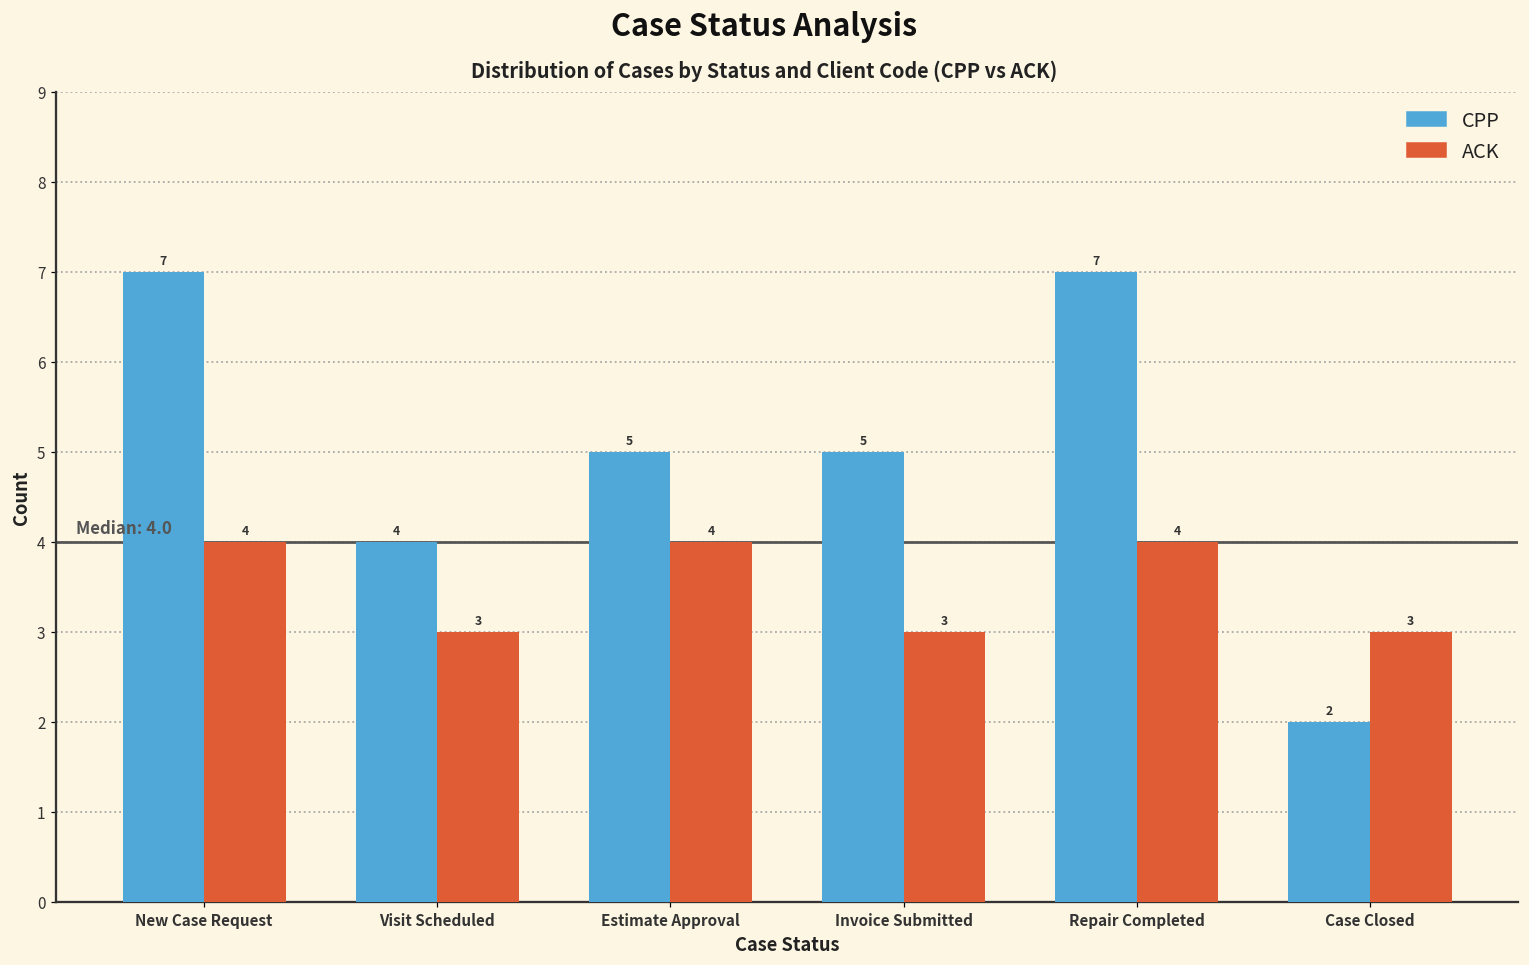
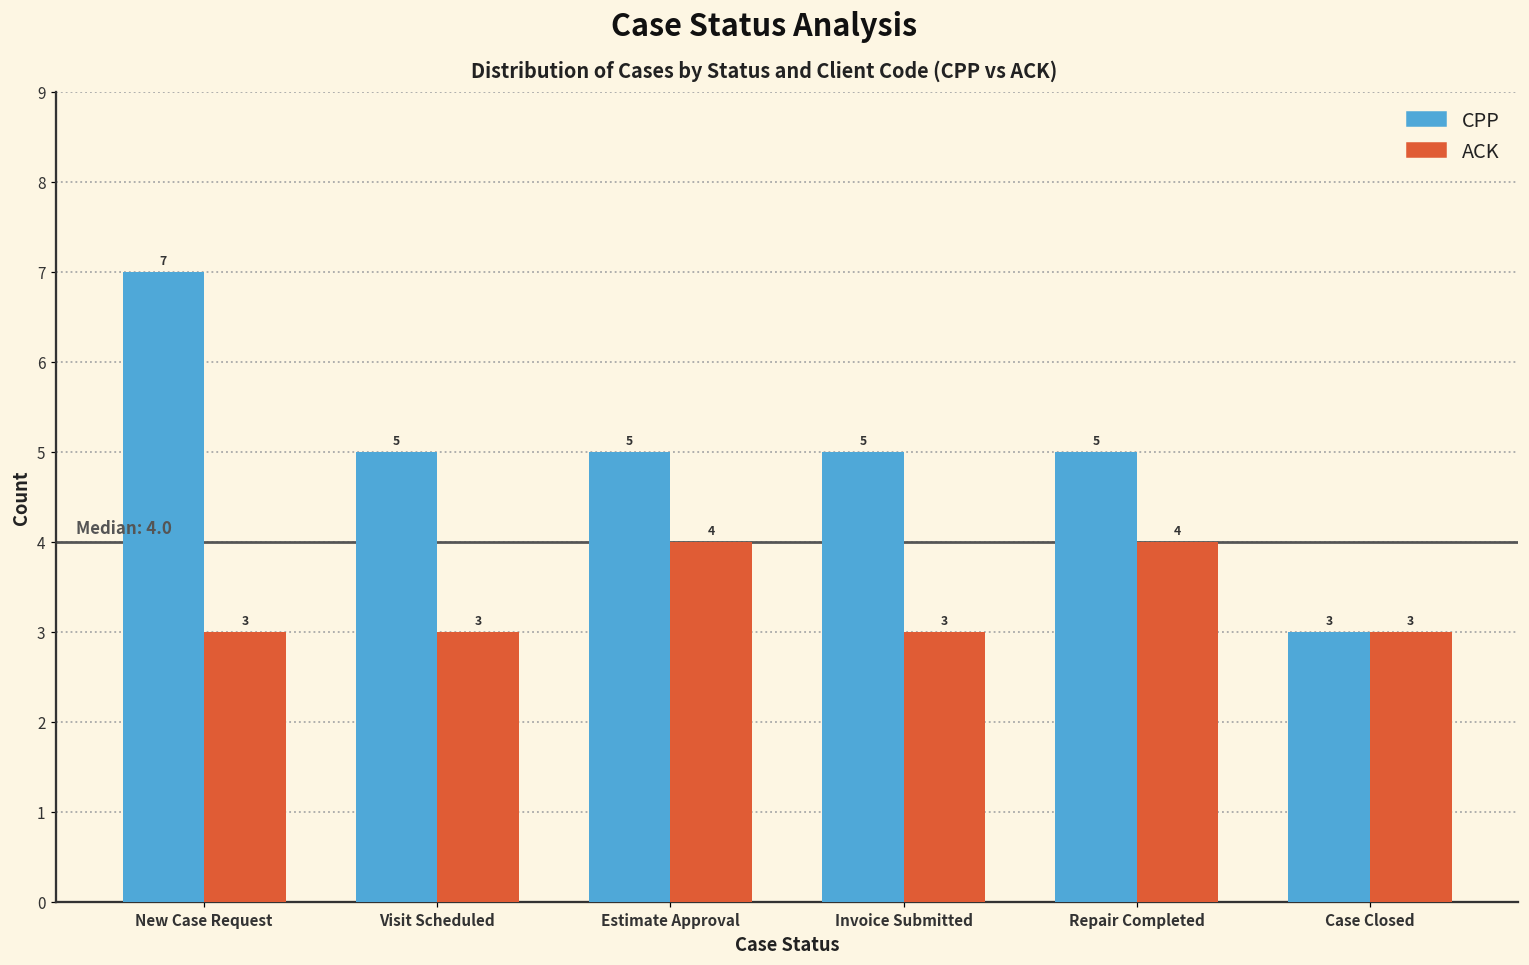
ACK, New Case Request: 4 -> 3
CPP, Visit Scheduled: 4 -> 5
CPP, Repair Completed: 7 -> 5
CPP, Case Closed: 2 -> 3
